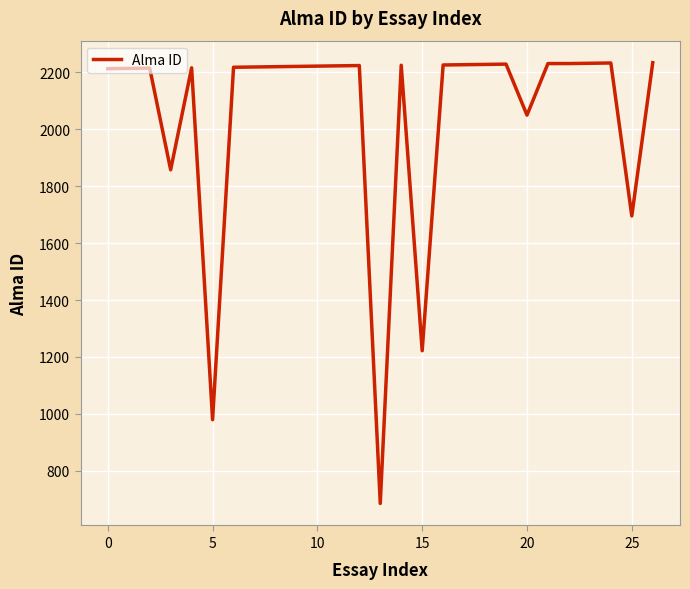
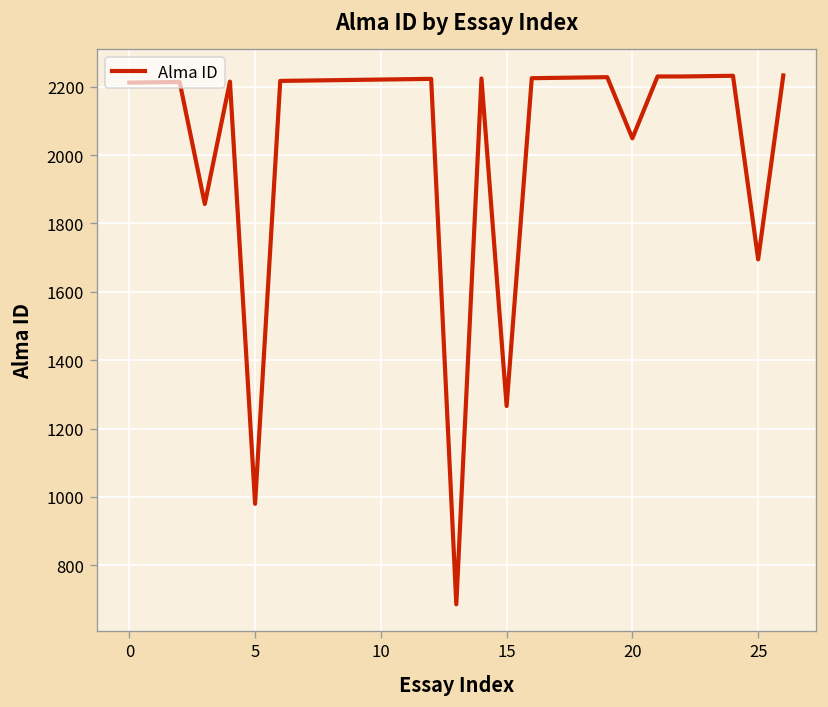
15: 1220 -> 1270
